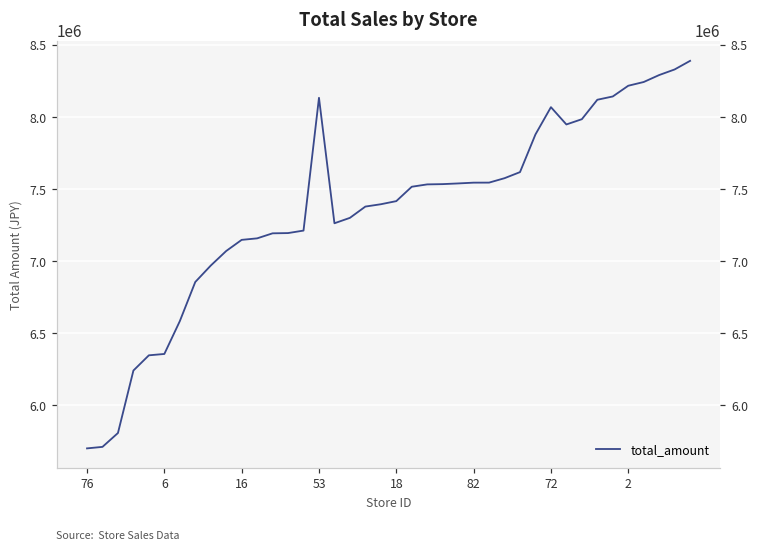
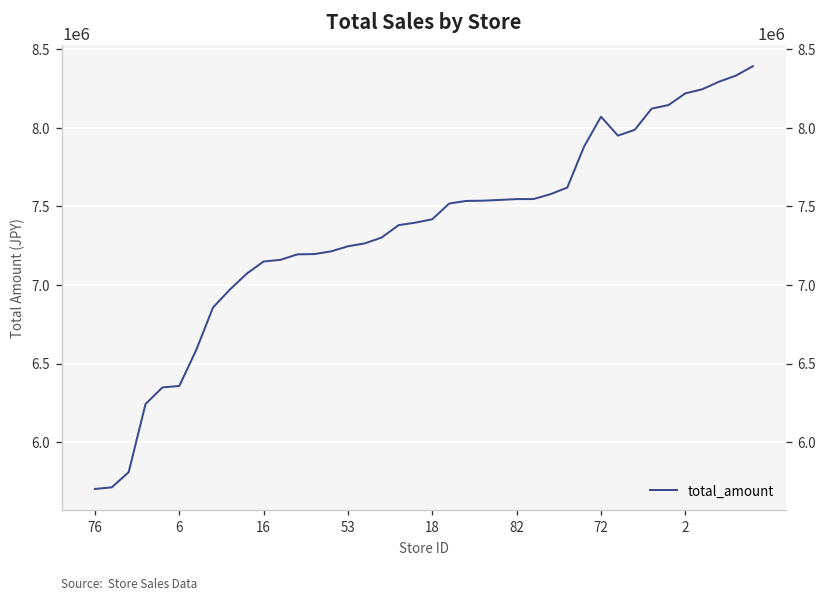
53: 8140000 -> 7250000
